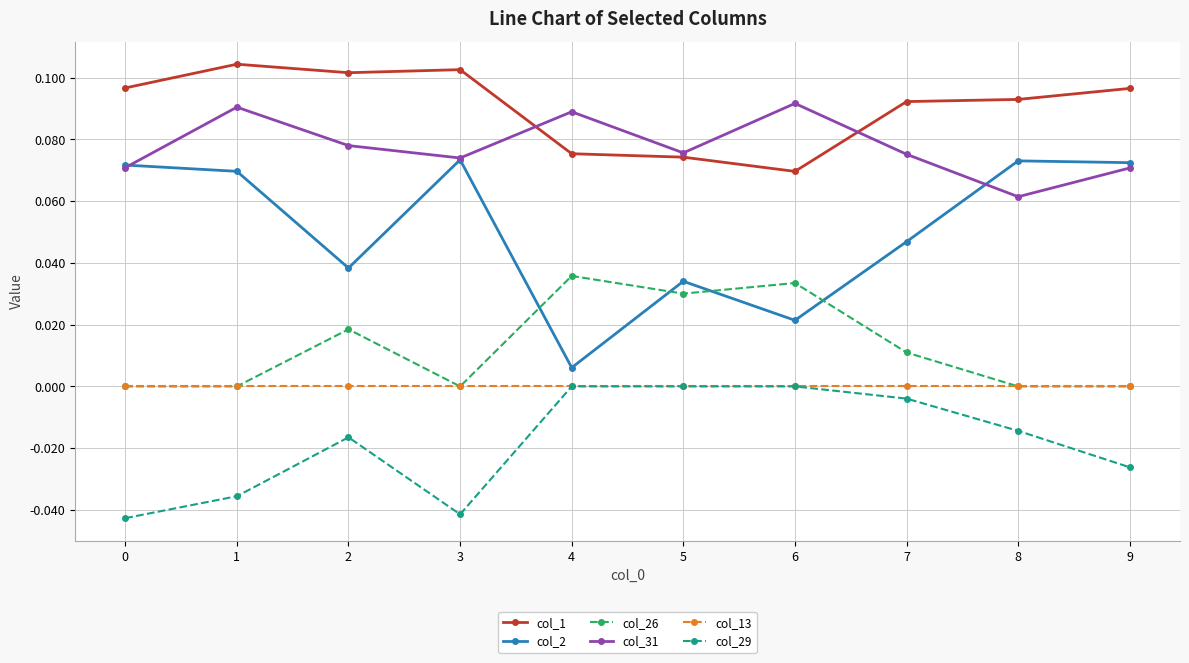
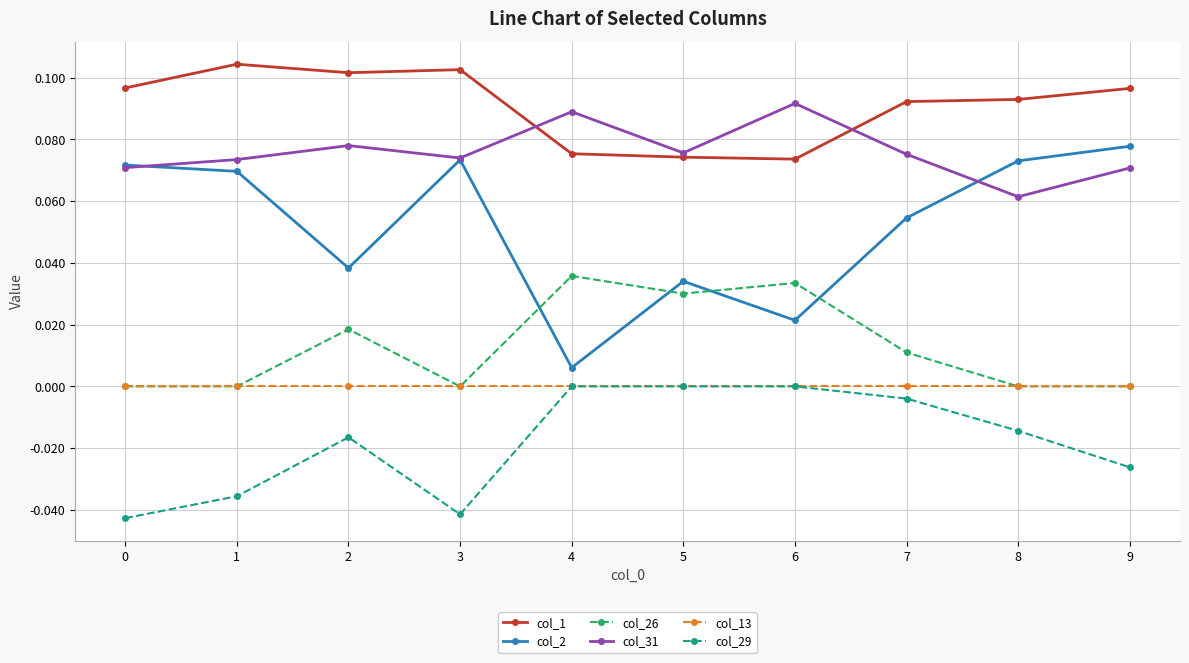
col_31, 1: 0.090 -> 0.073
col_1, 6: 0.070 -> 0.074
col_2, 7: 0.047 -> 0.055
col_2, 9: 0.072 -> 0.078
